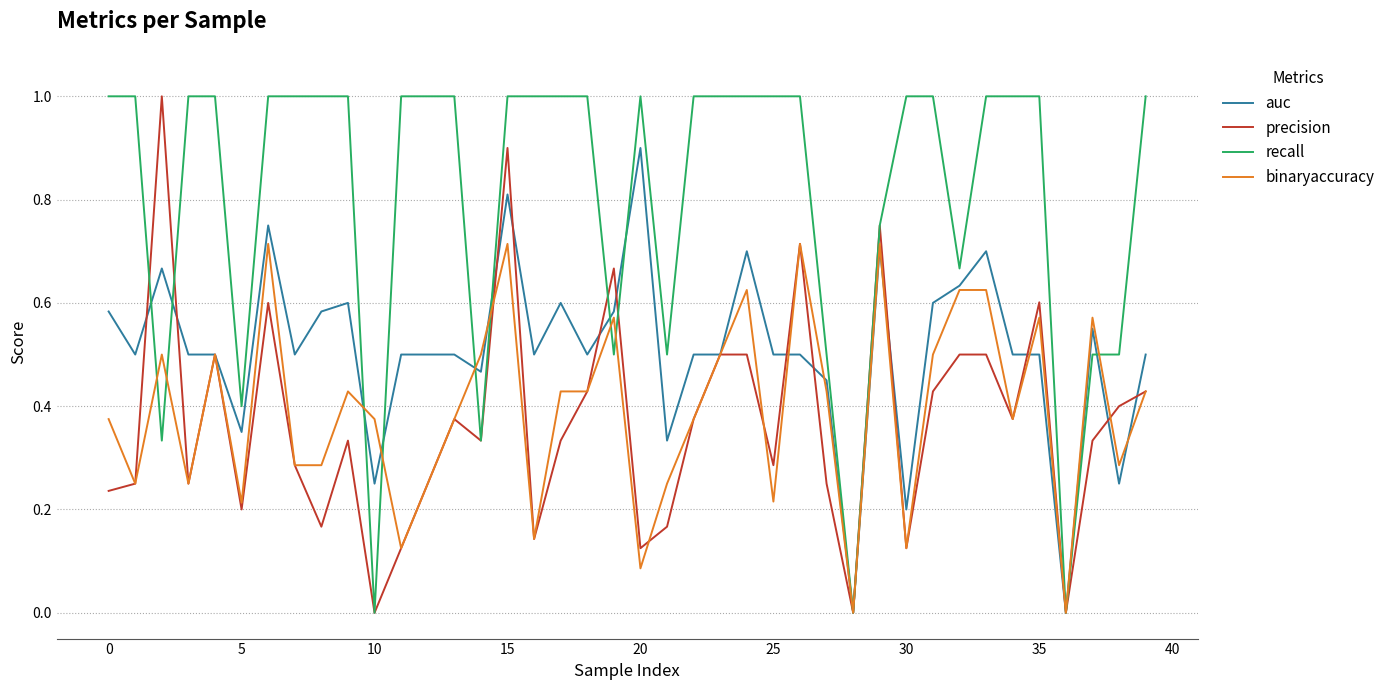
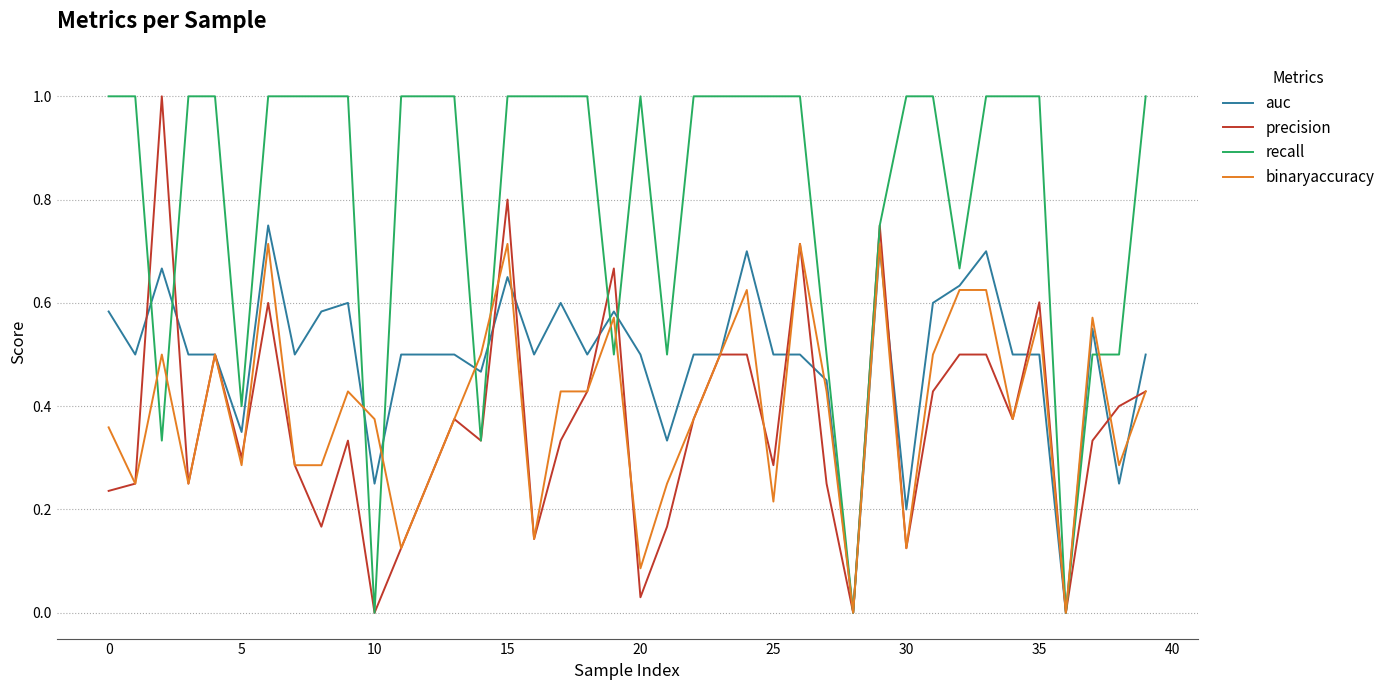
binaryaccuracy, 0: 0.38 -> 0.36
precision, 5: 0.2 -> 0.3
binaryaccuracy, 5: 0.21 -> 0.29
auc, 15: 0.81 -> 0.65
precision, 15: 0.9 -> 0.8
auc, 20: 0.9 -> 0.5
precision, 20: 0.13 -> 0.03
